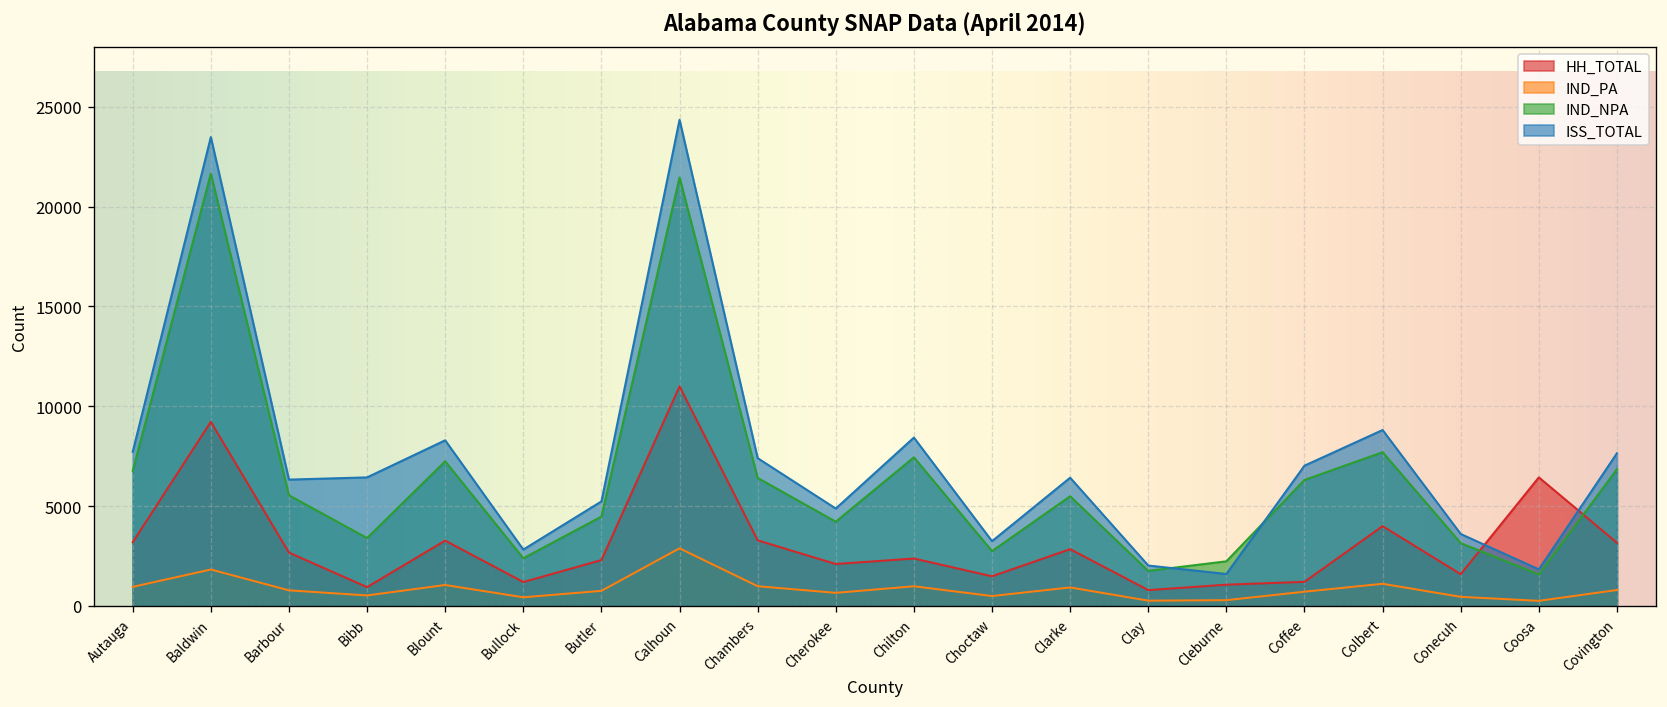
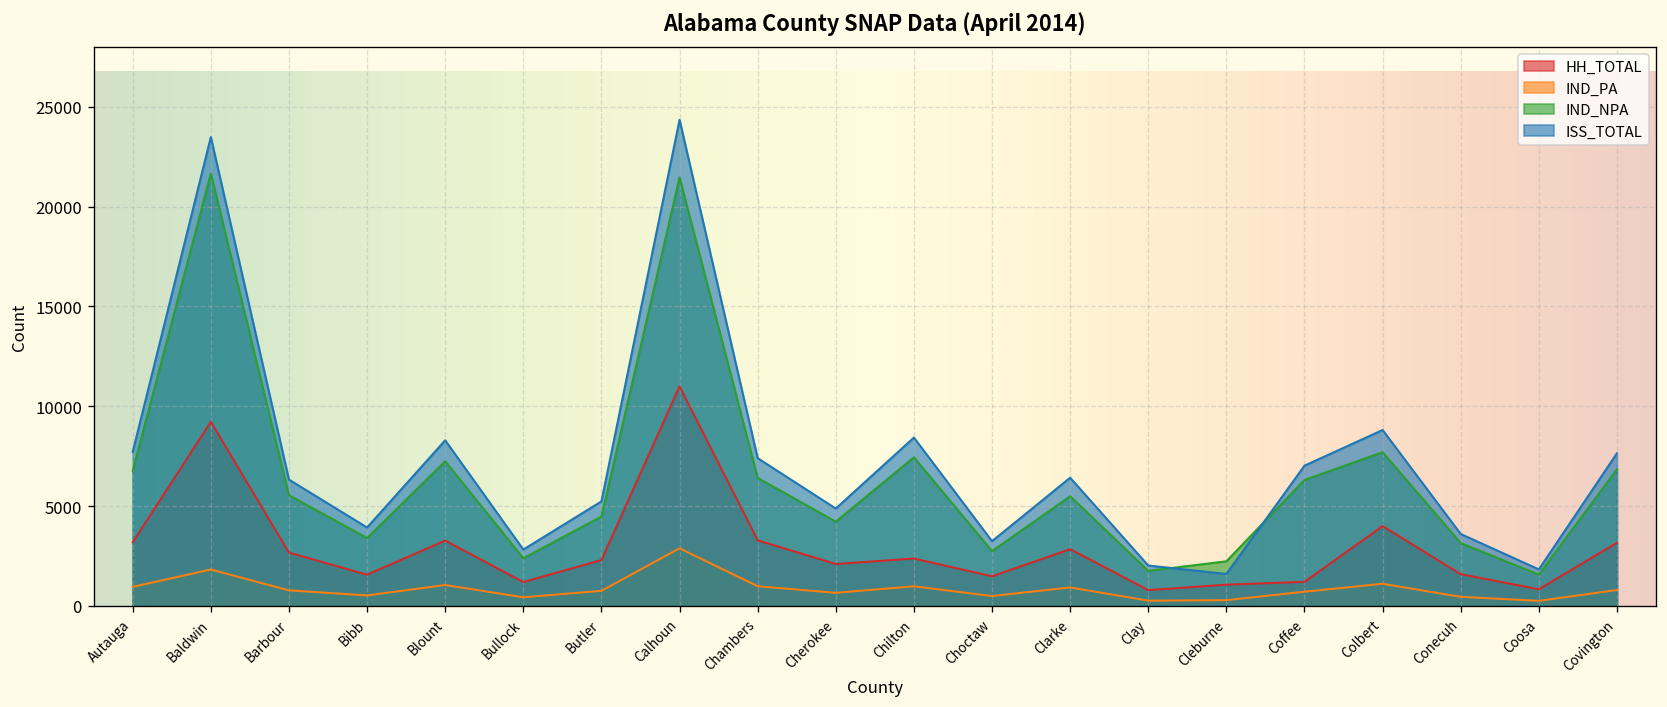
HH_TOTAL, Bibb: 900 -> 1600
ISS_TOTAL, Bibb: 6400 -> 3900
HH_TOTAL, Coosa: 6400 -> 800
